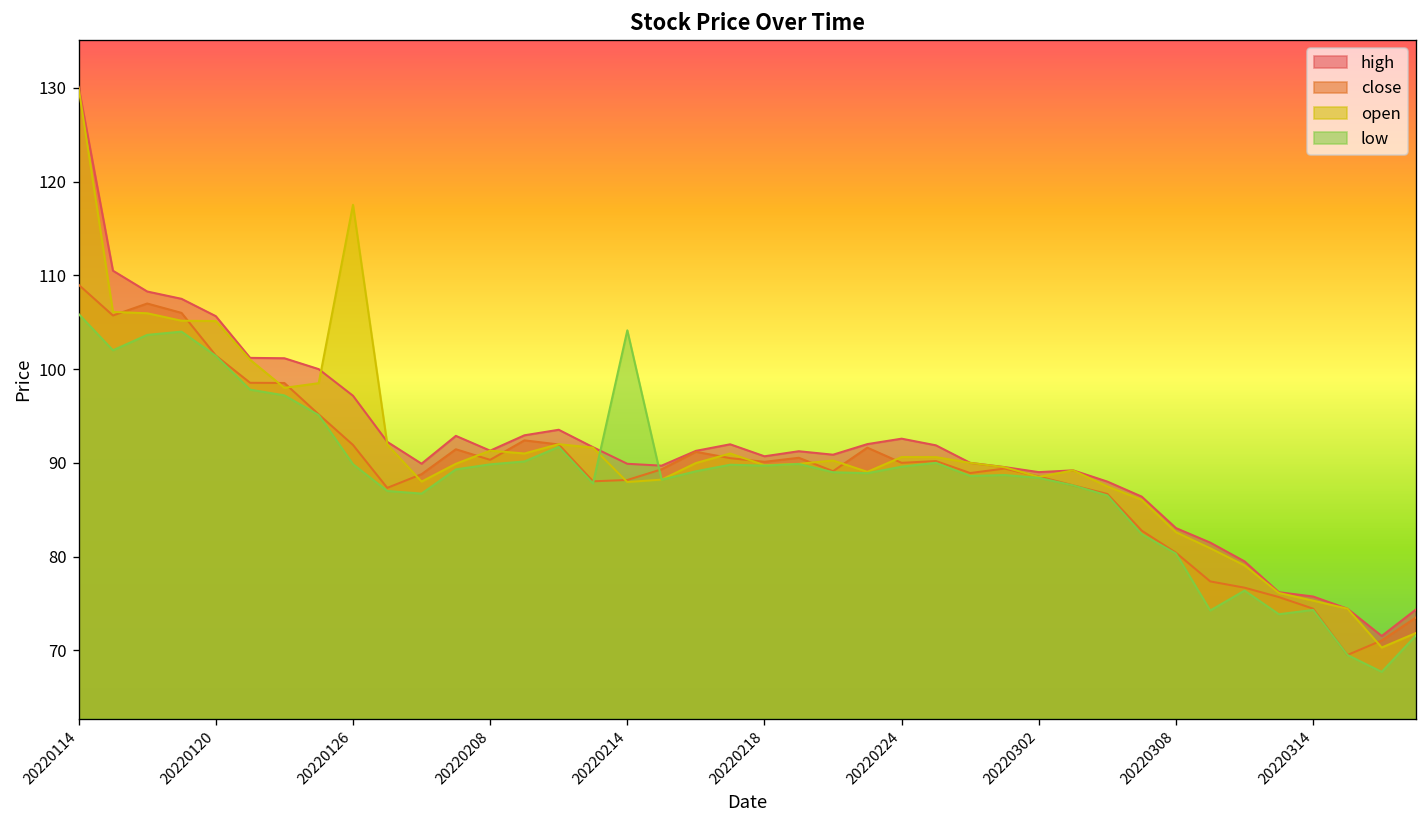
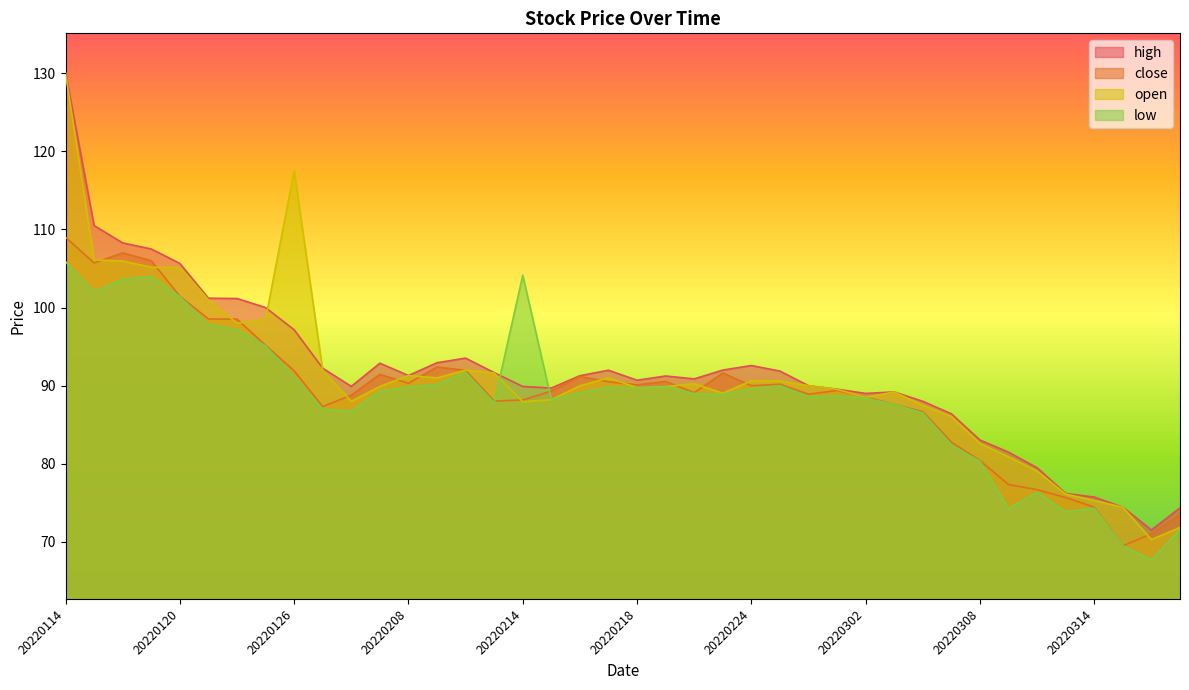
low, 20220126: 90 -> 91
